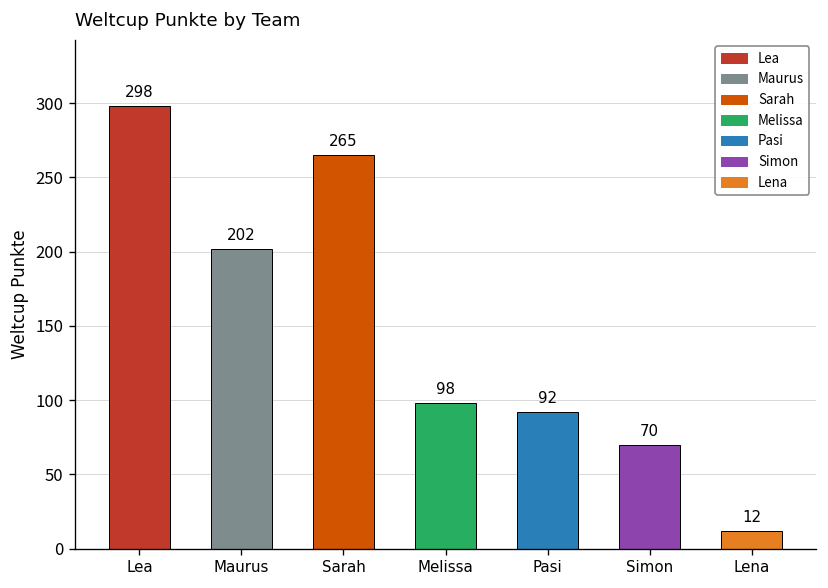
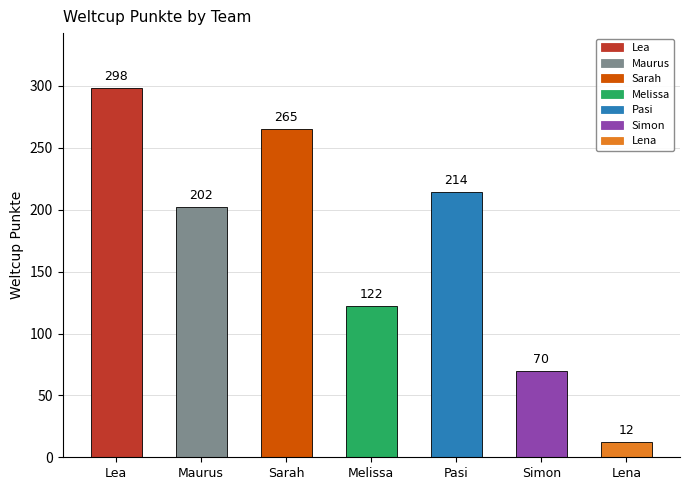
Melissa: 98 -> 122
Pasi: 92 -> 214
